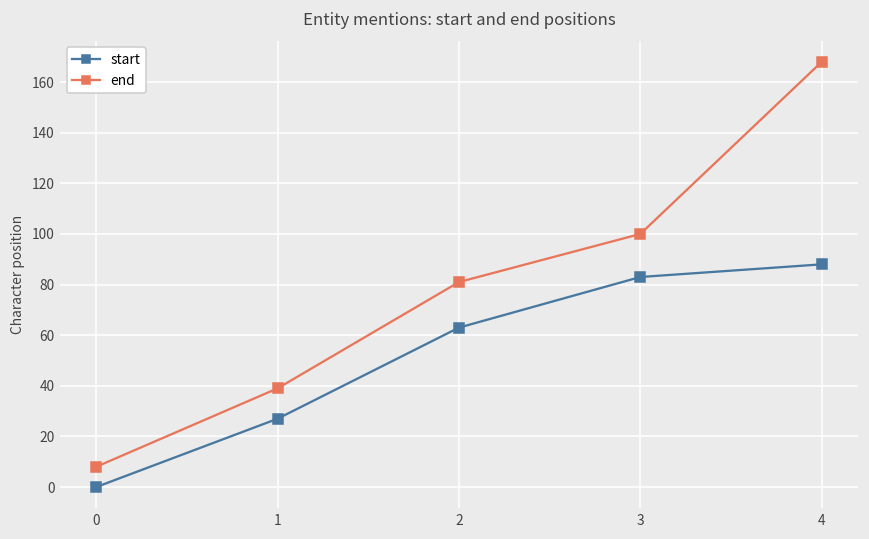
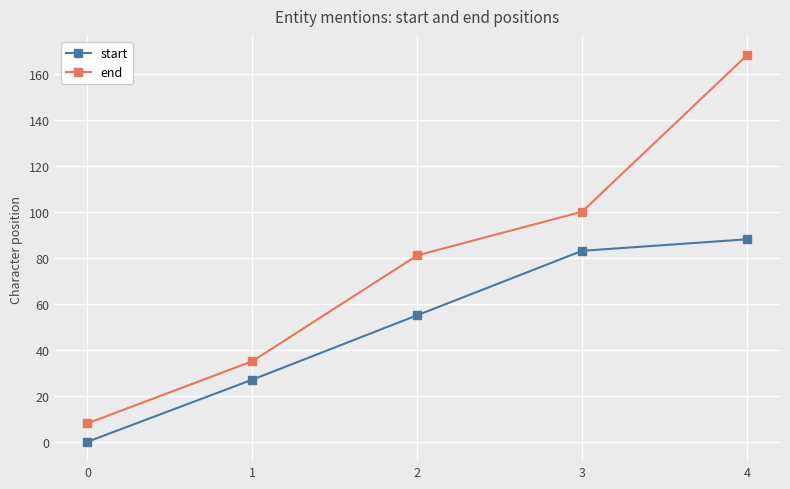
end, 1: 39 -> 35
start, 2: 63 -> 55
